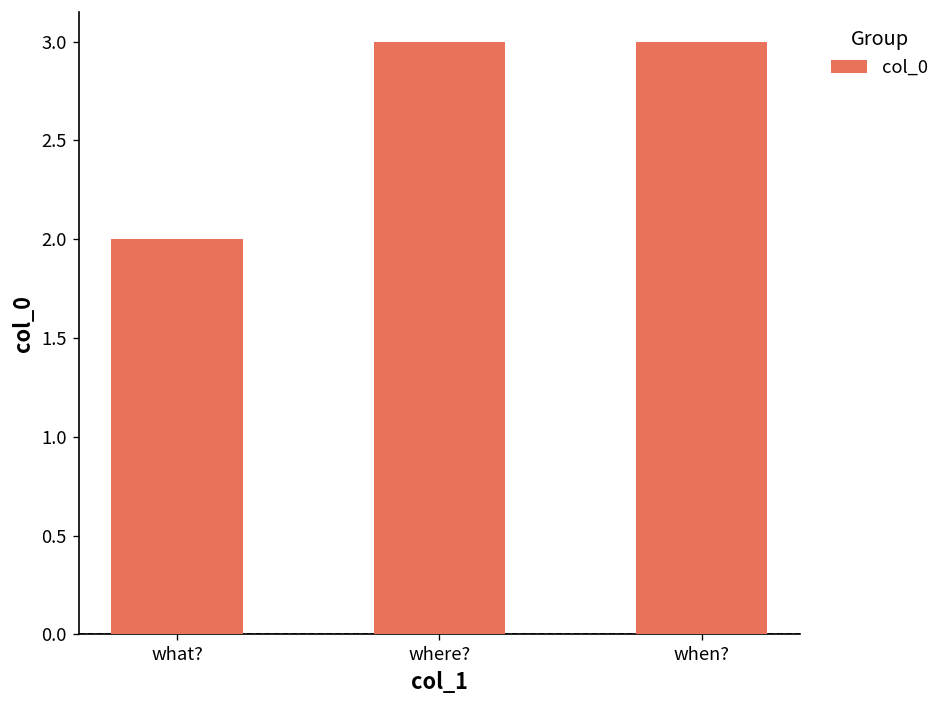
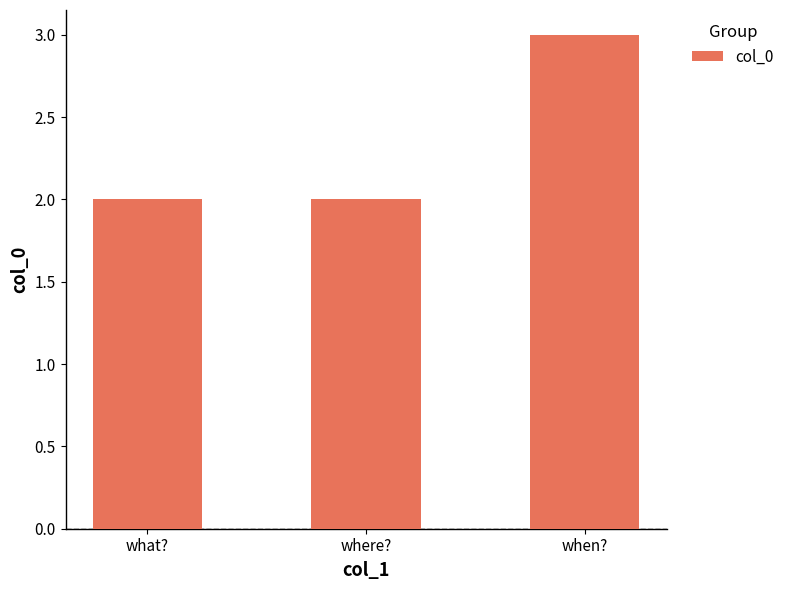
where?: 3 -> 2
